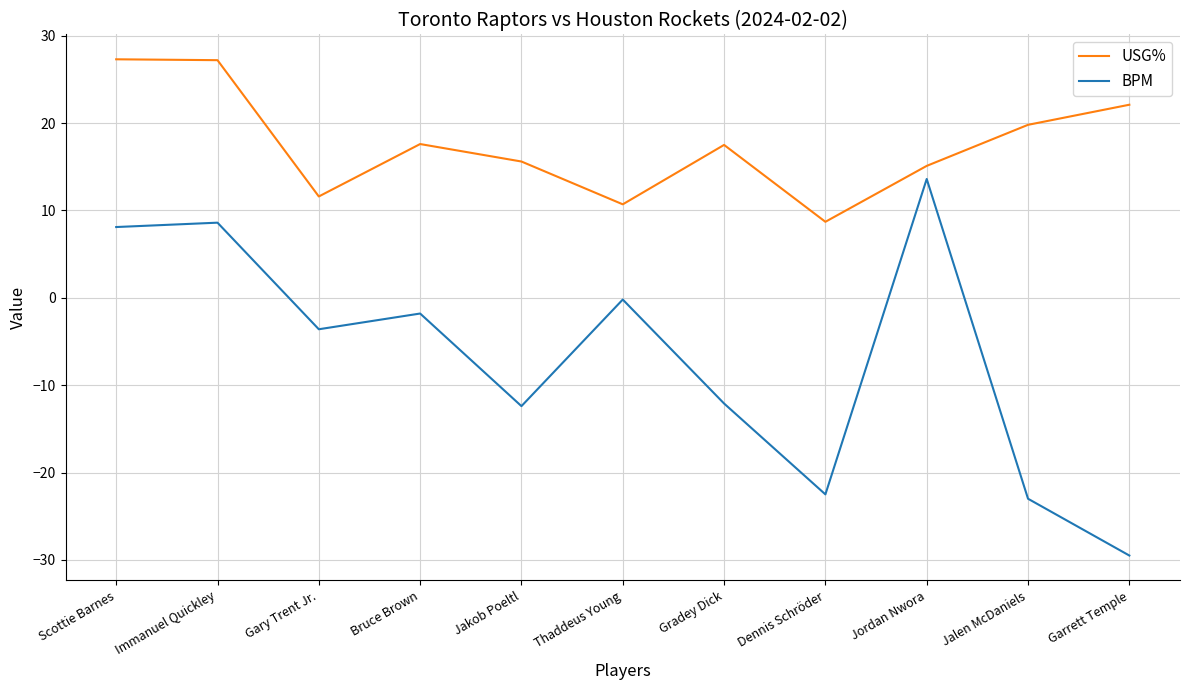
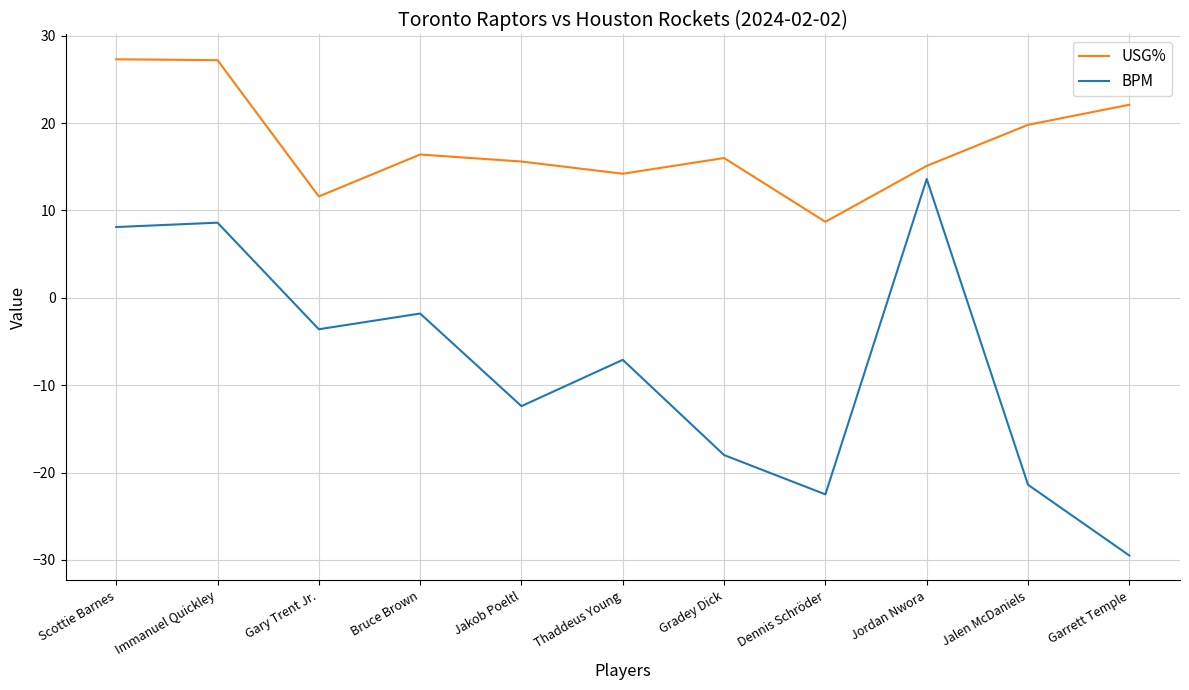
USG%, Bruce Brown: 18 -> 16
USG%, Thaddeus Young: 11 -> 14
BPM, Thaddeus Young: 0 -> -7
USG%, Gradey Dick: 18 -> 16
BPM, Gradey Dick: -12 -> -18
BPM, Jalen McDaniels: -23 -> -21
